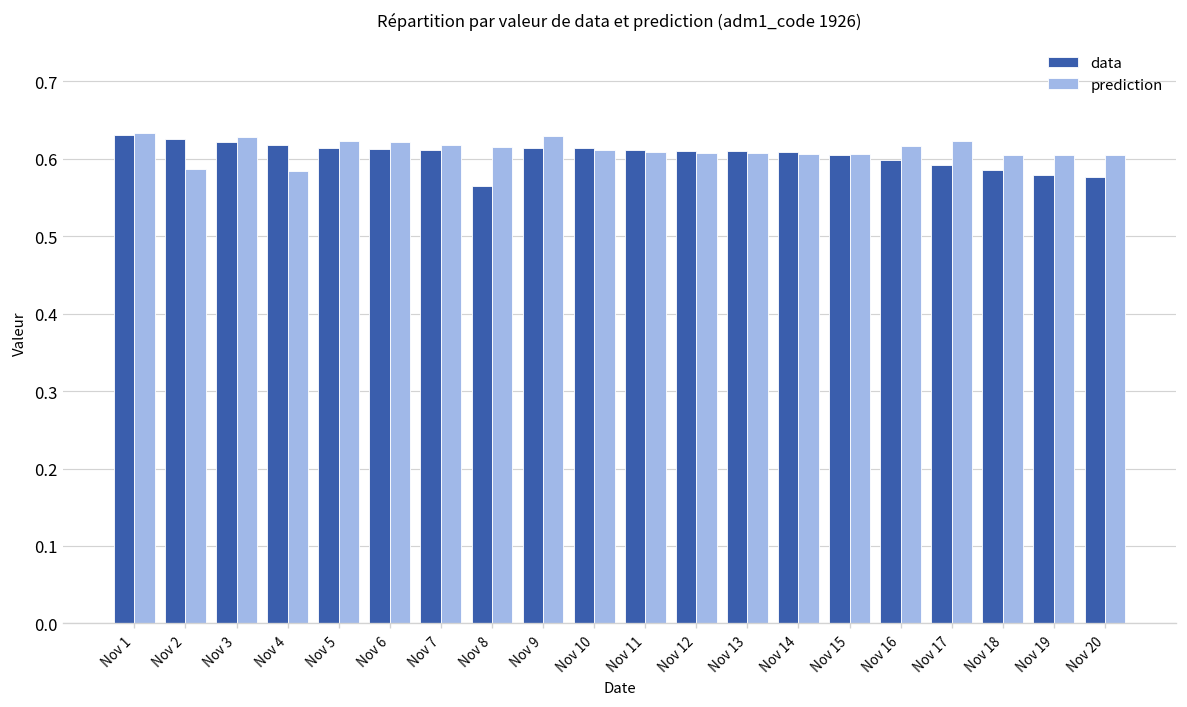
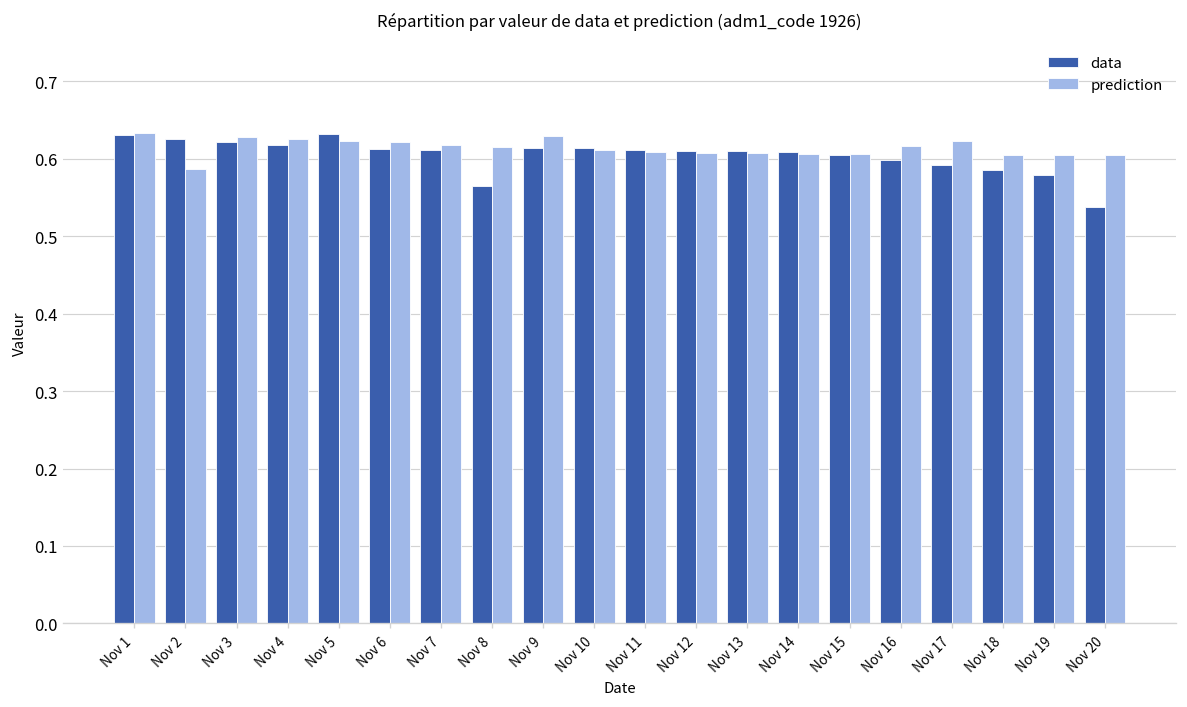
prediction, Nov 4: 0.58 -> 0.63
data, Nov 5: 0.61 -> 0.63
data, Nov 20: 0.58 -> 0.54
